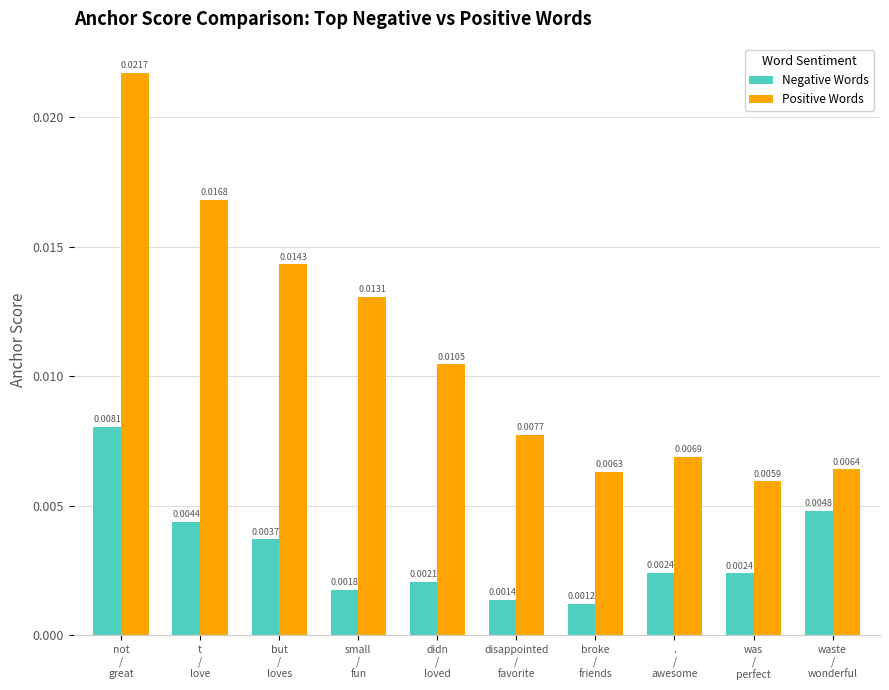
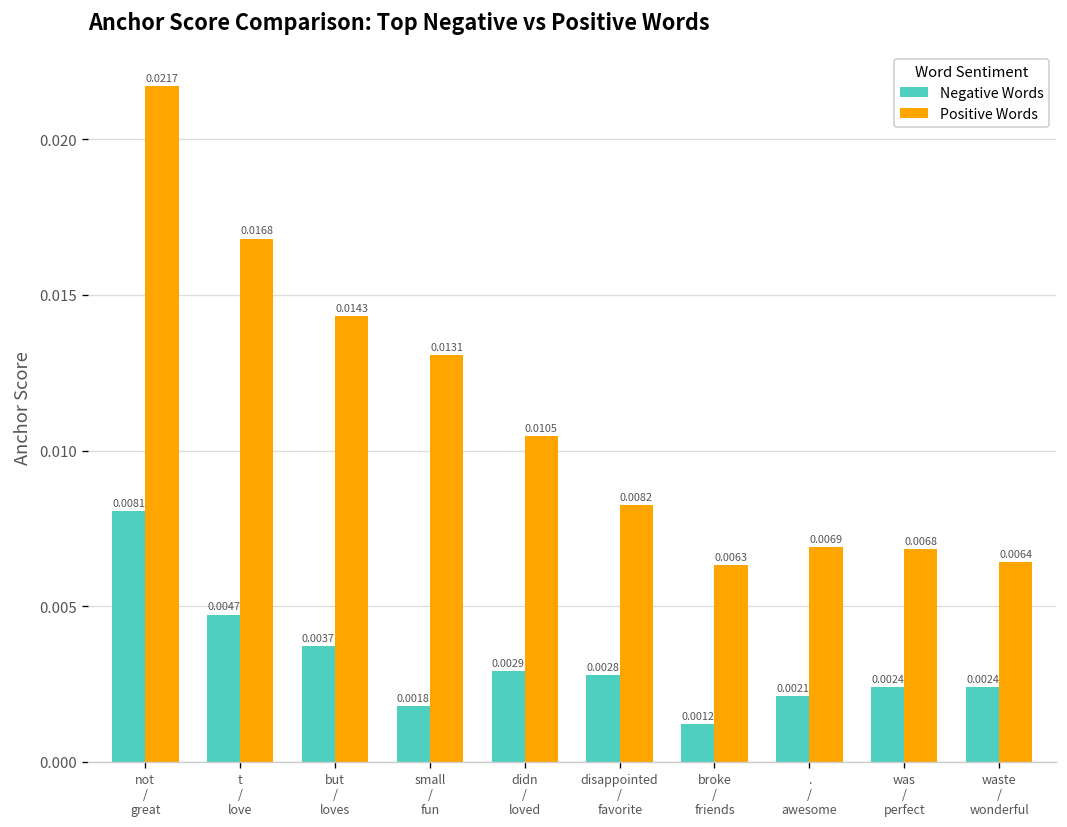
Negative Words, t / love: 0.0044 -> 0.0047
Negative Words, didn / loved: 0.0021 -> 0.0029
Negative Words, disappointed / favorite: 0.0014 -> 0.0028
Positive Words, disappointed / favorite: 0.0077 -> 0.0082
Negative Words, . / awesome: 0.0024 -> 0.0021
Positive Words, was / perfect: 0.0059 -> 0.0068
Negative Words, waste / wonderful: 0.0048 -> 0.0024
